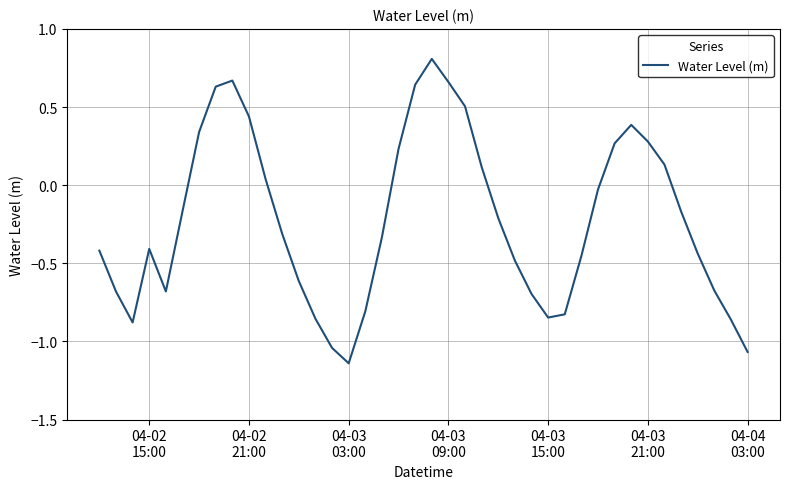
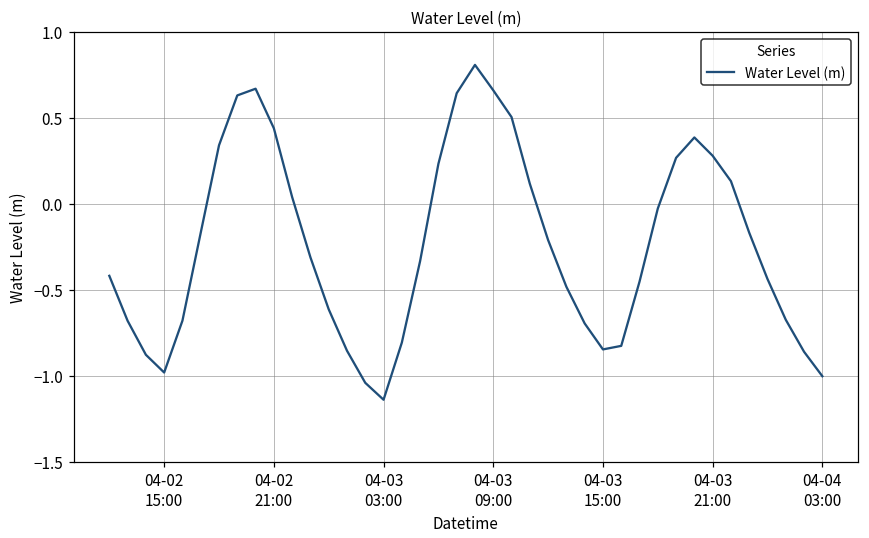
04-02 15:00: -0.41 -> -0.98
04-04 03:00: -1.07 -> -1.00
